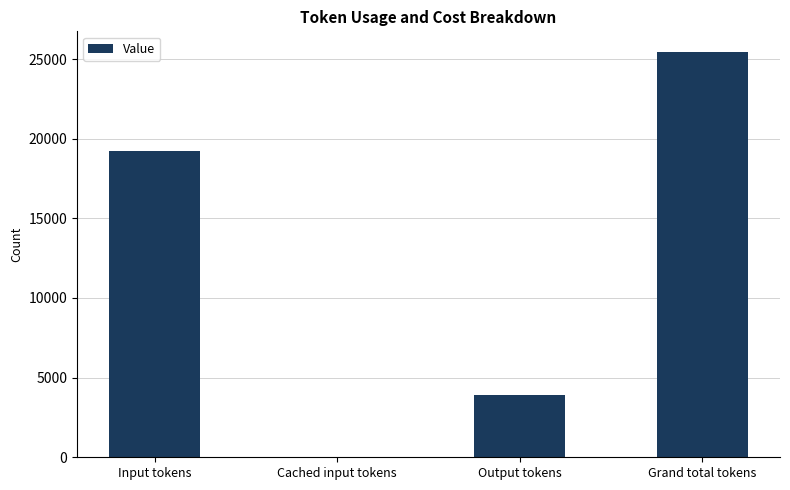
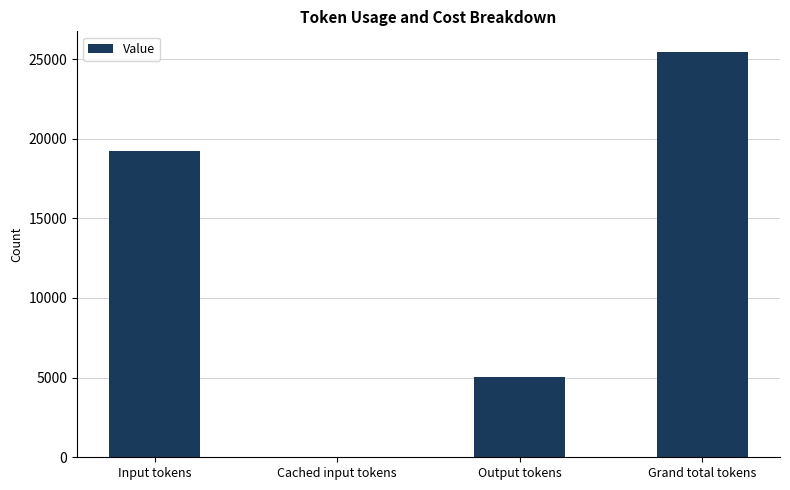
Output tokens: 3900 -> 5000
